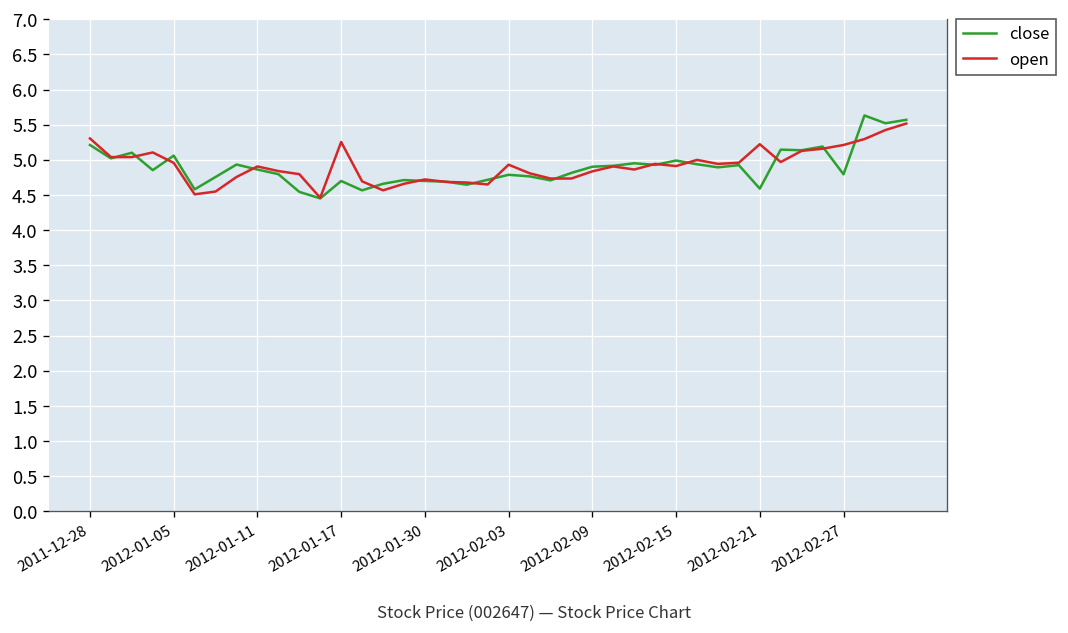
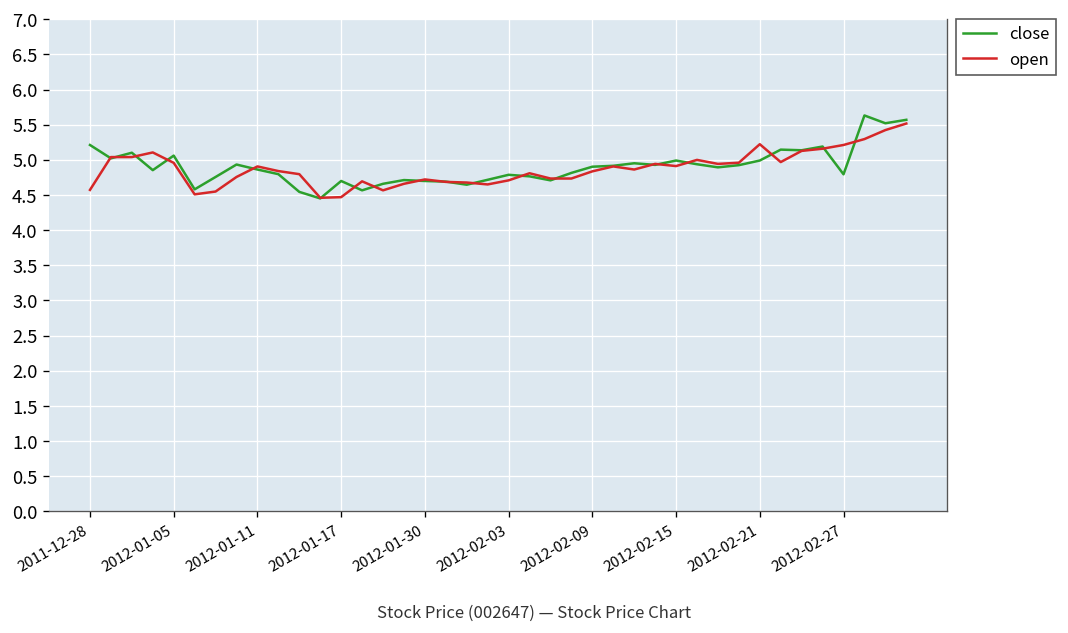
open, 2011-12-28: 5.3 -> 4.6
open, 2012-01-17: 5.3 -> 4.5
open, 2012-02-03: 4.9 -> 4.7
close, 2012-02-21: 4.6 -> 5.0
